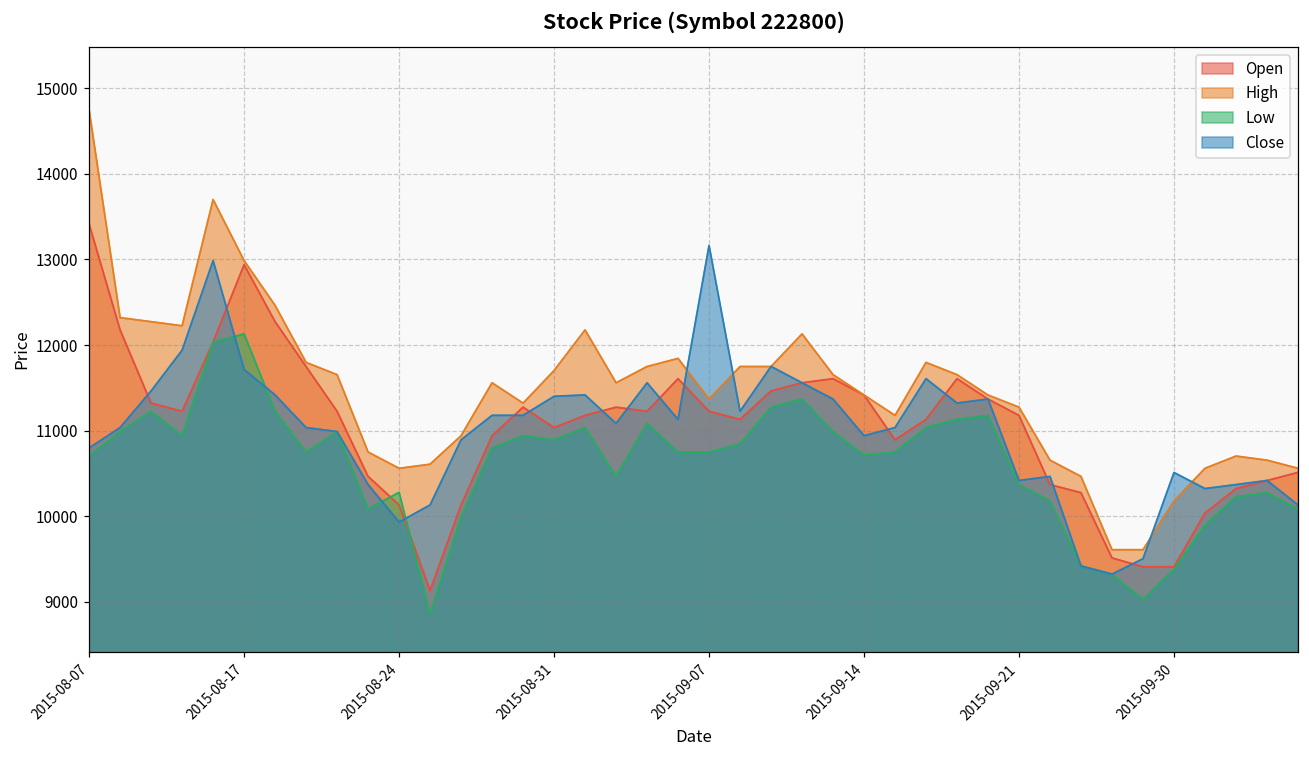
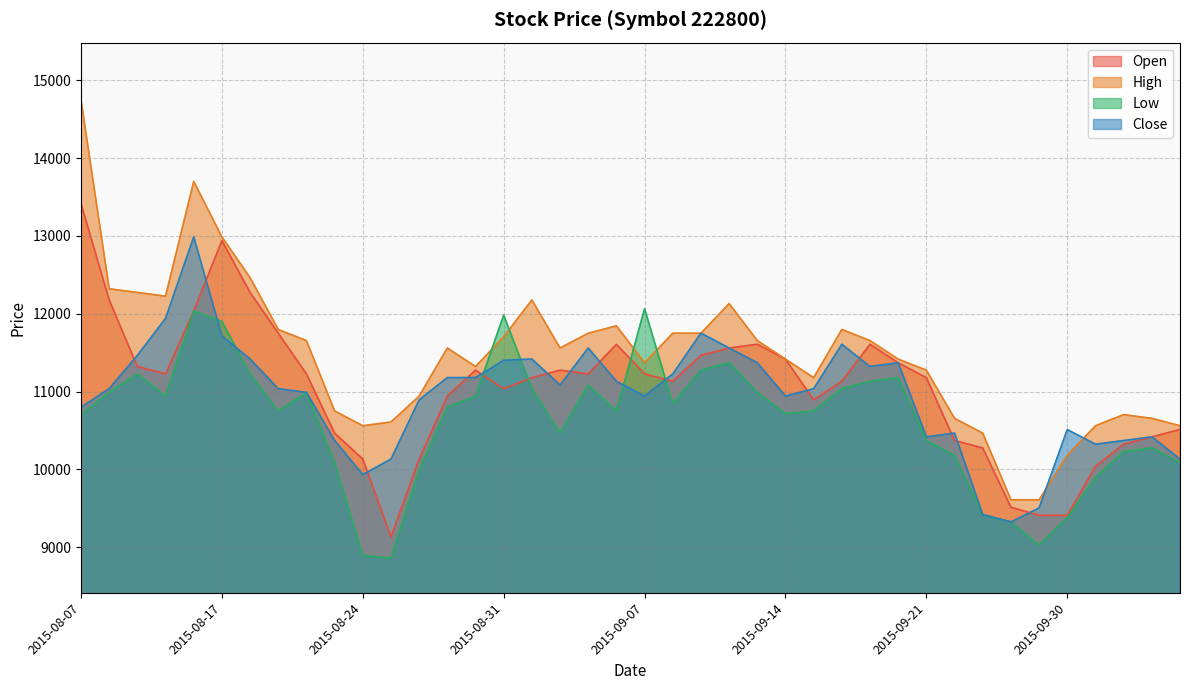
Low, 2015-08-17: 12100 -> 11900
Low, 2015-08-24: 10300 -> 8900
Low, 2015-08-31: 10900 -> 12000
Low, 2015-09-07: 10800 -> 12100
Close, 2015-09-07: 13200 -> 10900
